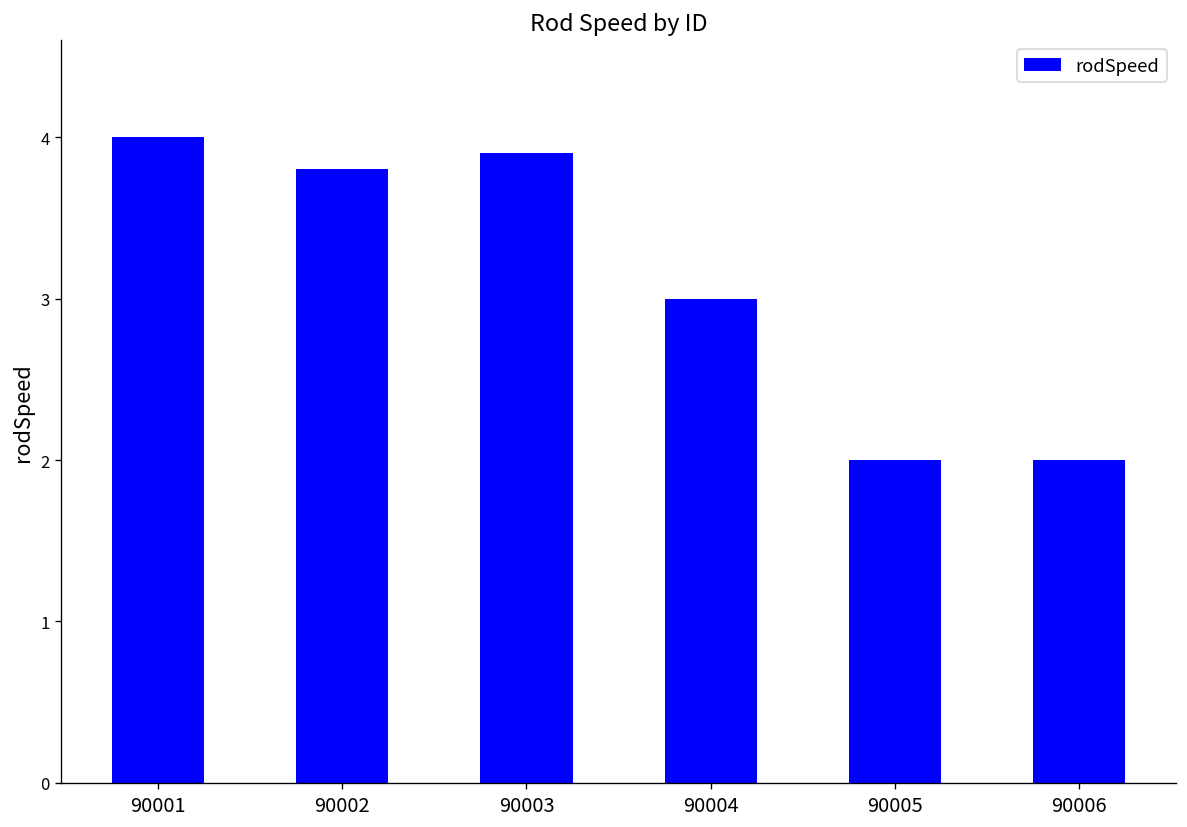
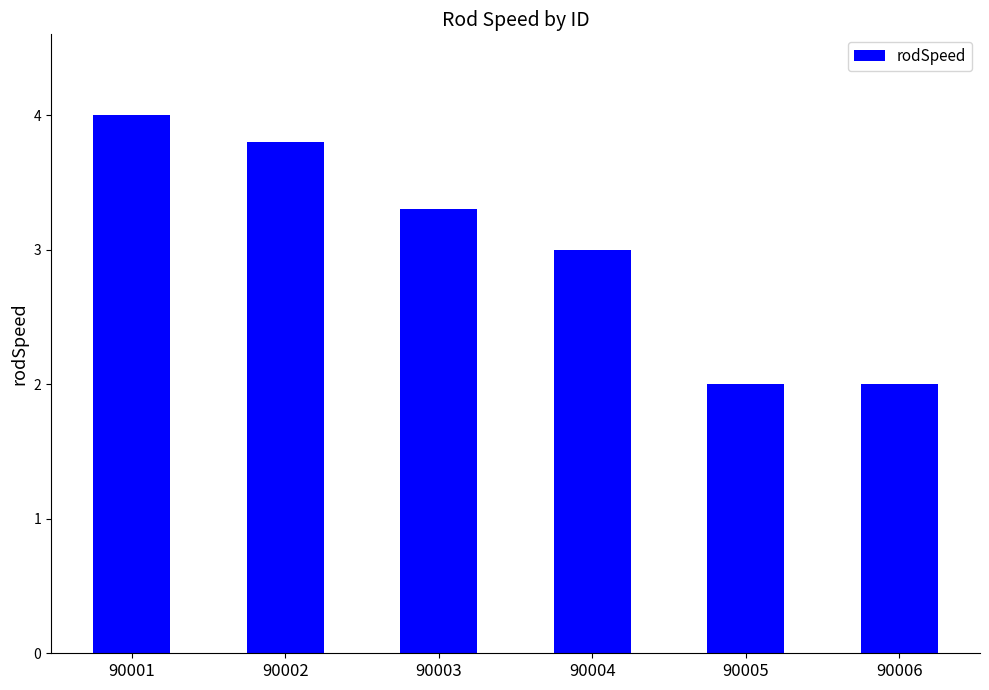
90003: 3.9 -> 3.3
